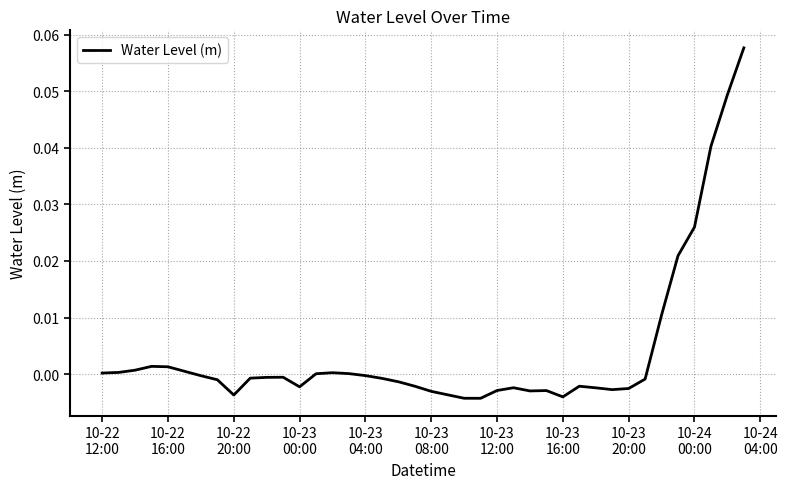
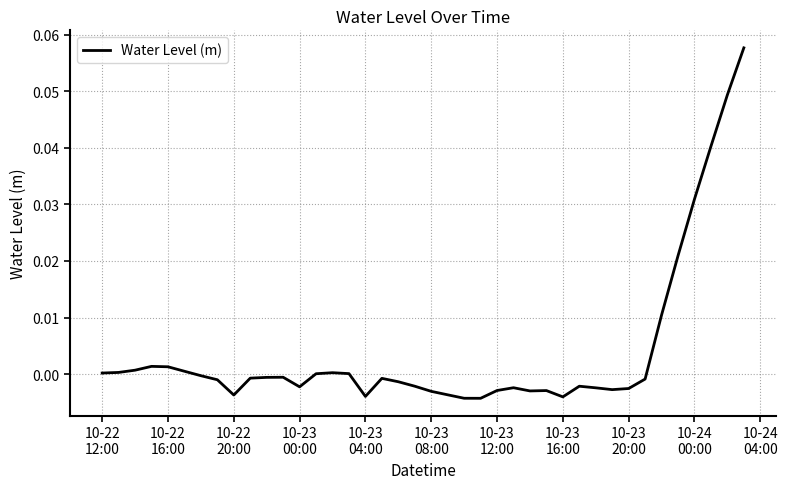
10-23 04:00: 0.000 -> -0.004
10-24 00:00: 0.026 -> 0.031
